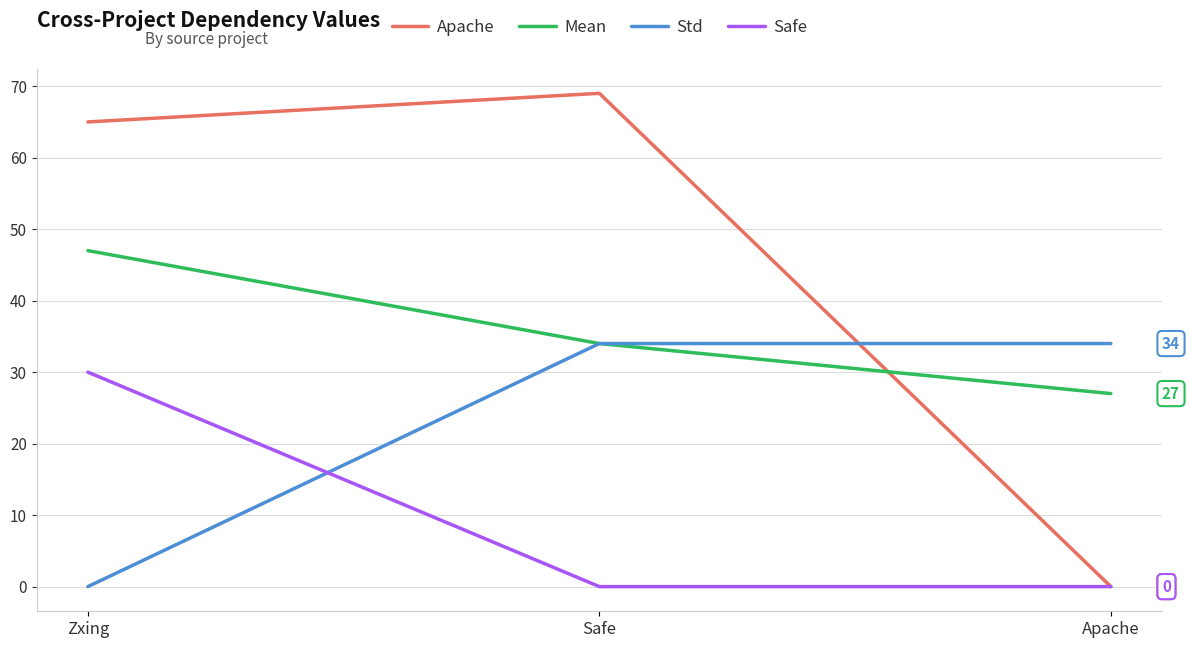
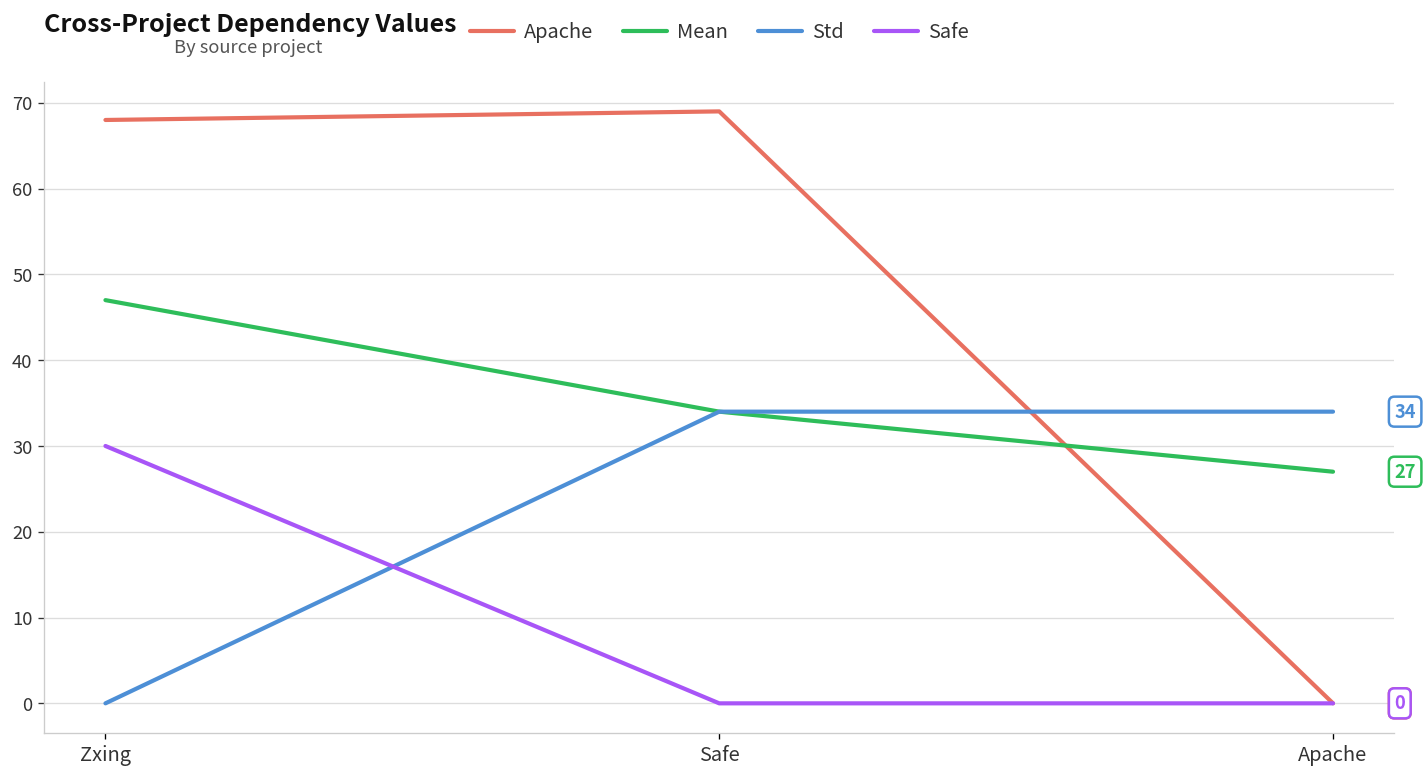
Apache, Zxing: 65 -> 68
